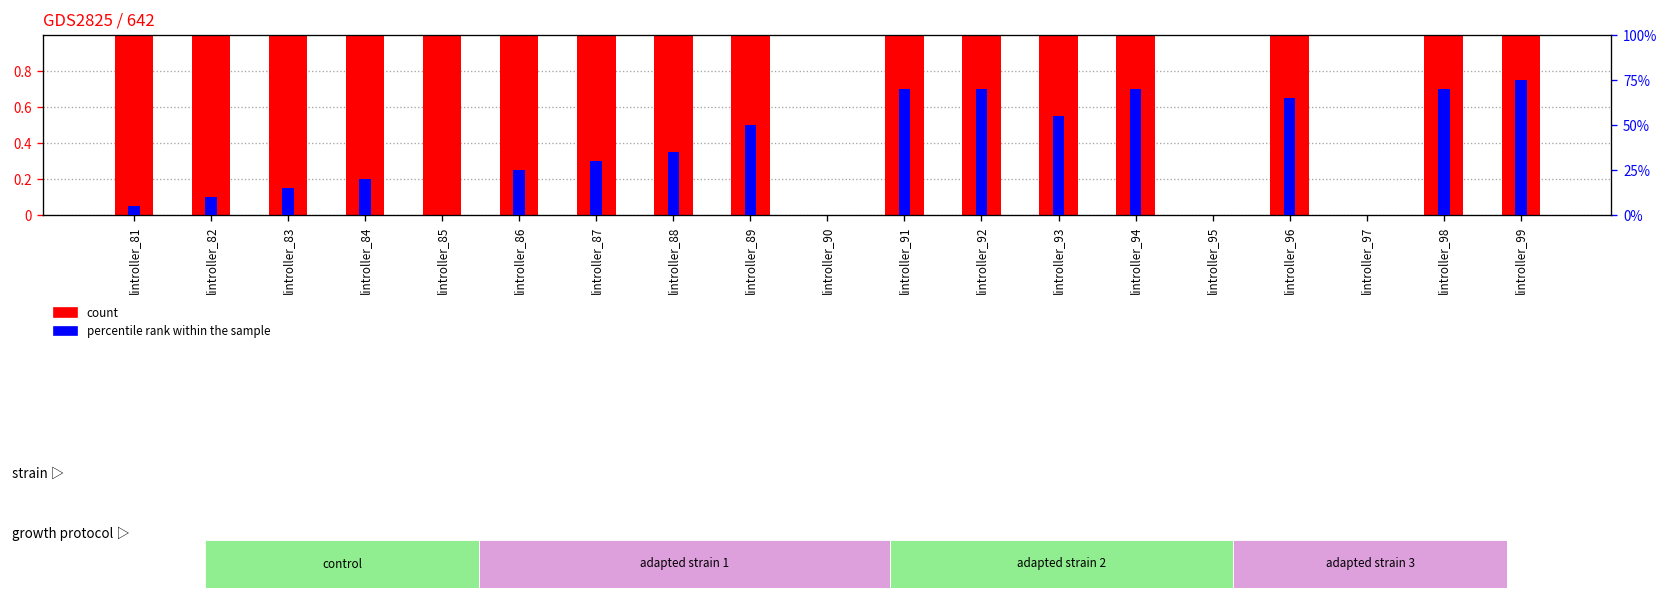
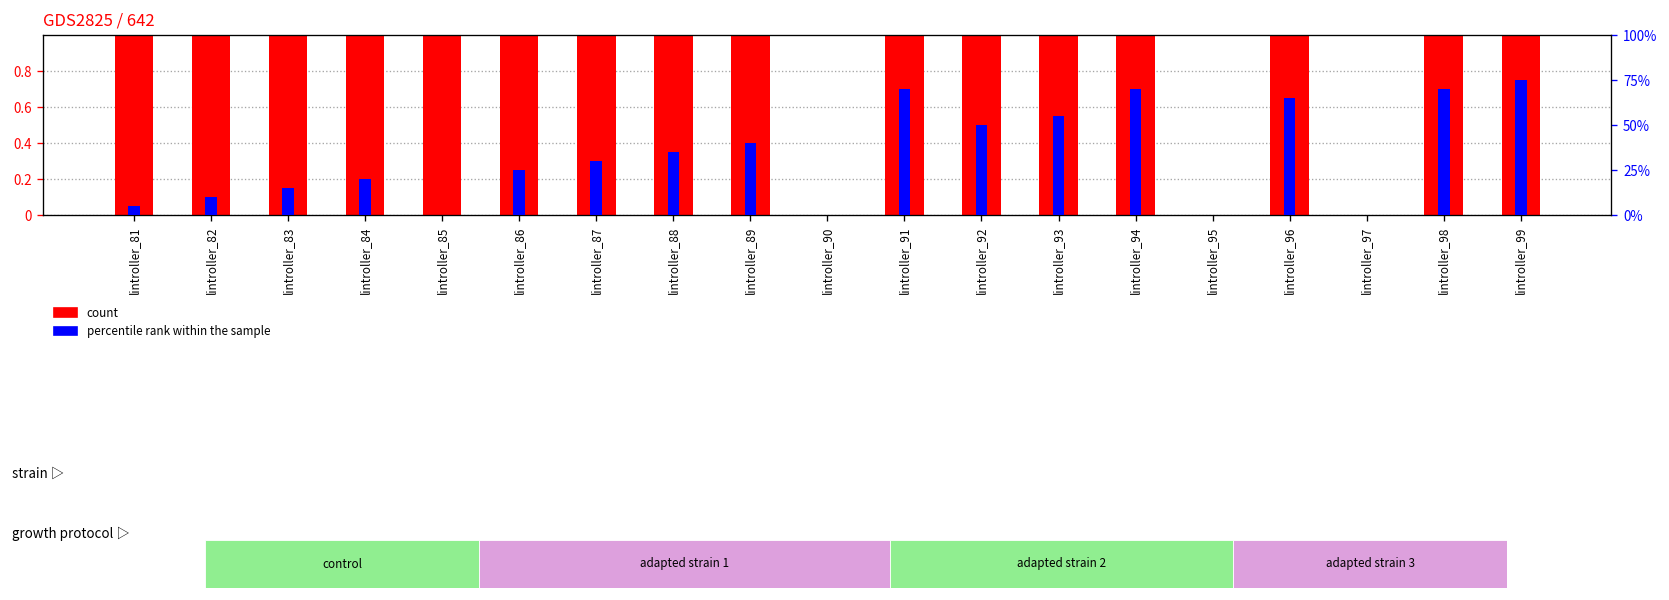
percentile rank within the sample, lintroller_89: 50% -> 40%
percentile rank within the sample, lintroller_92: 70% -> 50%
